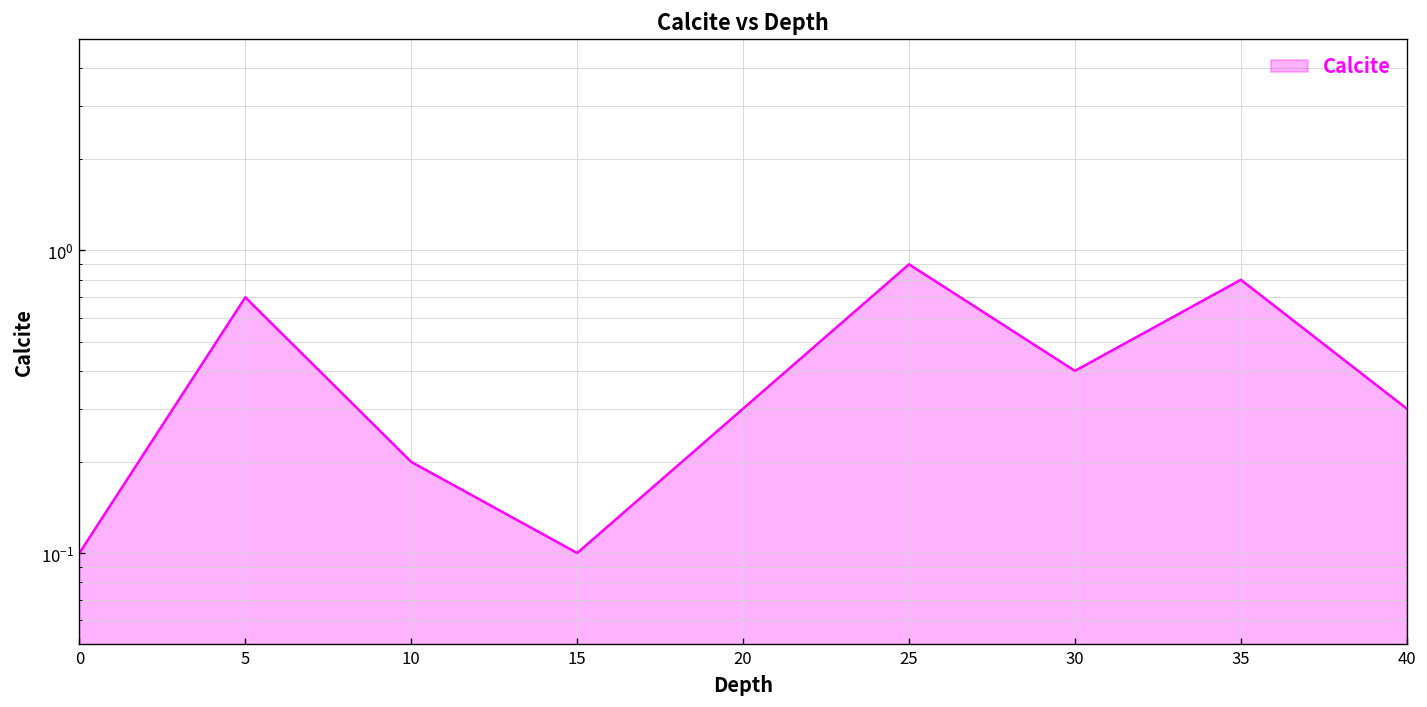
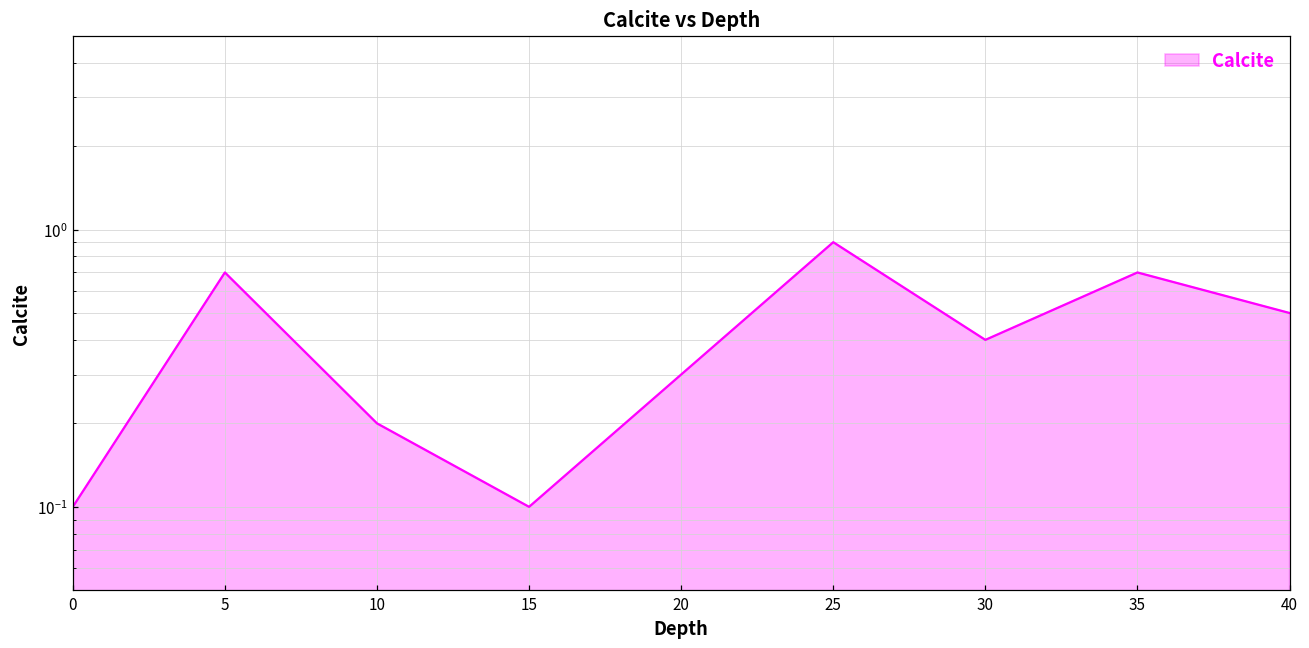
35: 0.8 -> 0.7
40: 0.3 -> 0.5
